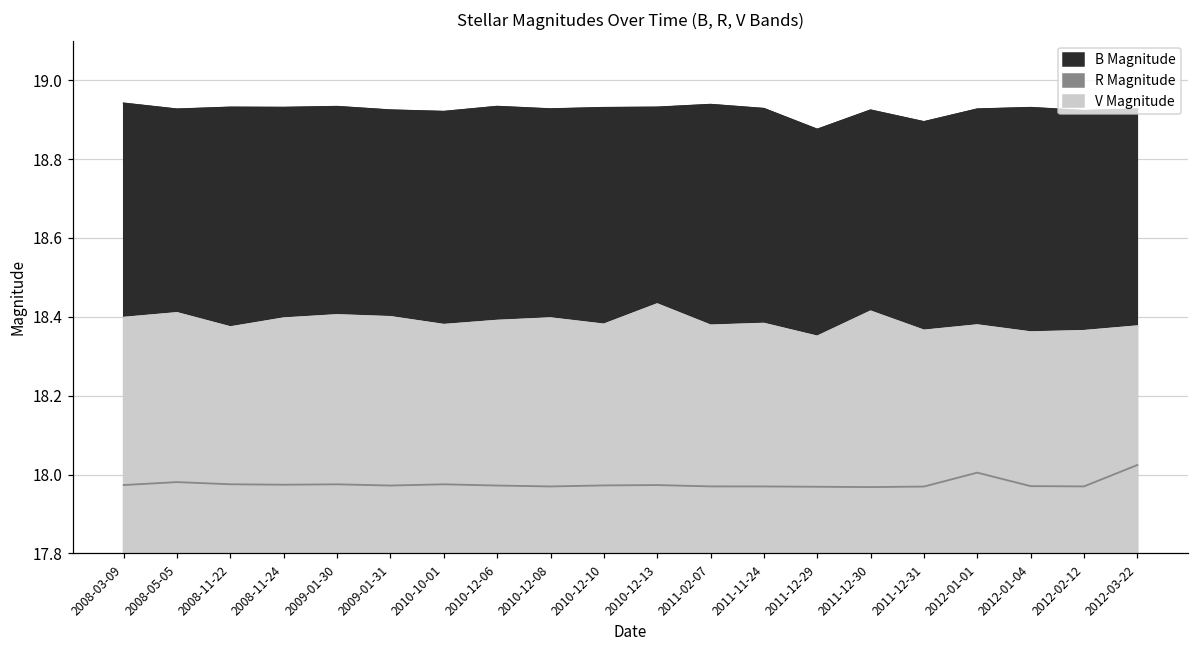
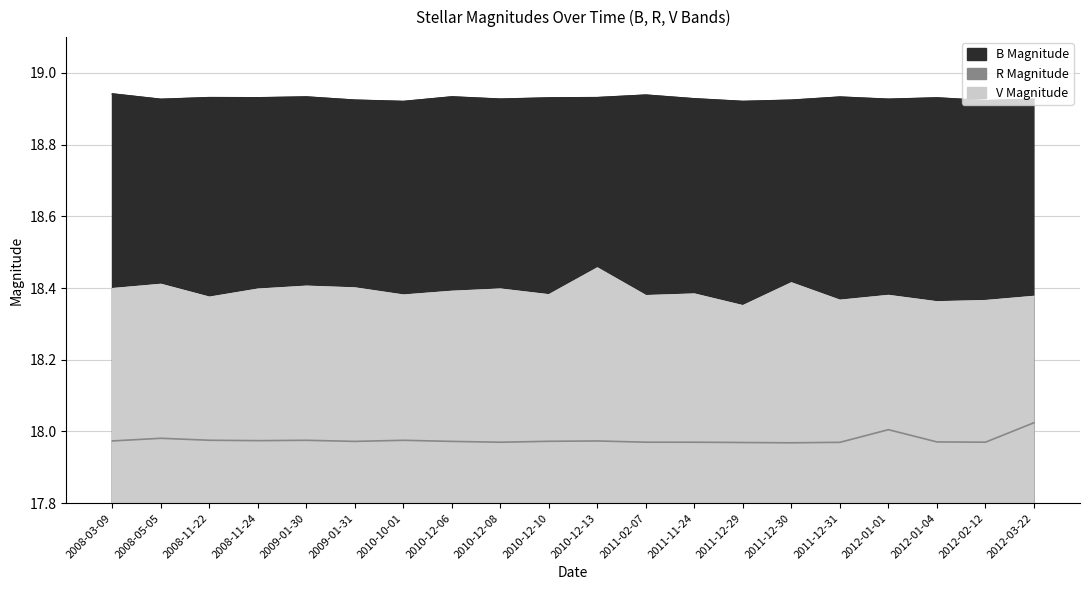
V Magnitude, 2010-12-13: 18.43 -> 18.46
B Magnitude, 2011-12-29: 18.88 -> 18.92
B Magnitude, 2011-12-31: 18.89 -> 18.93
